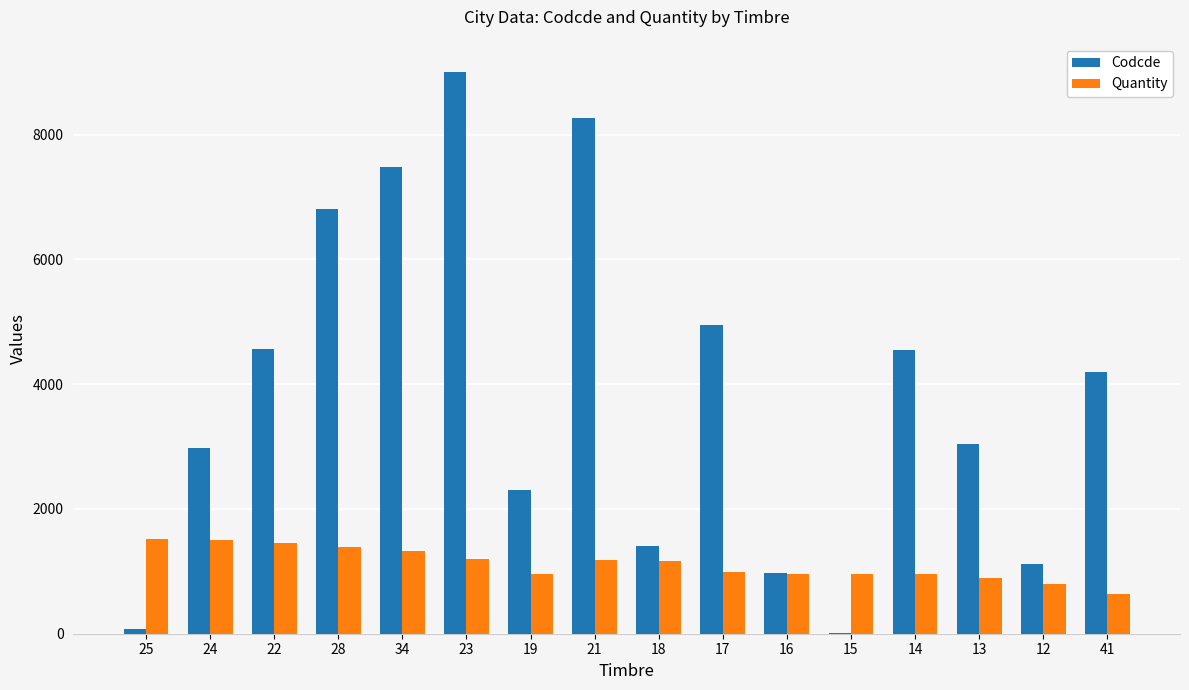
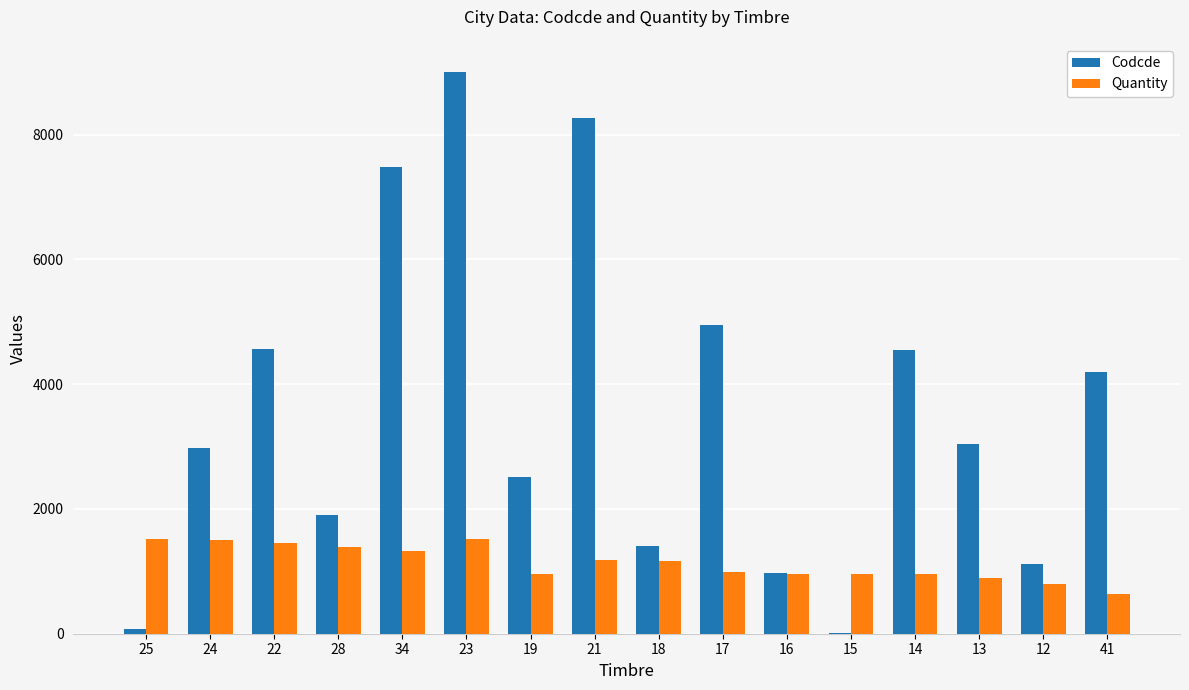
Codcde, 28: 6800 -> 1900
Quantity, 23: 1200 -> 1500
Codcde, 19: 2300 -> 2500
